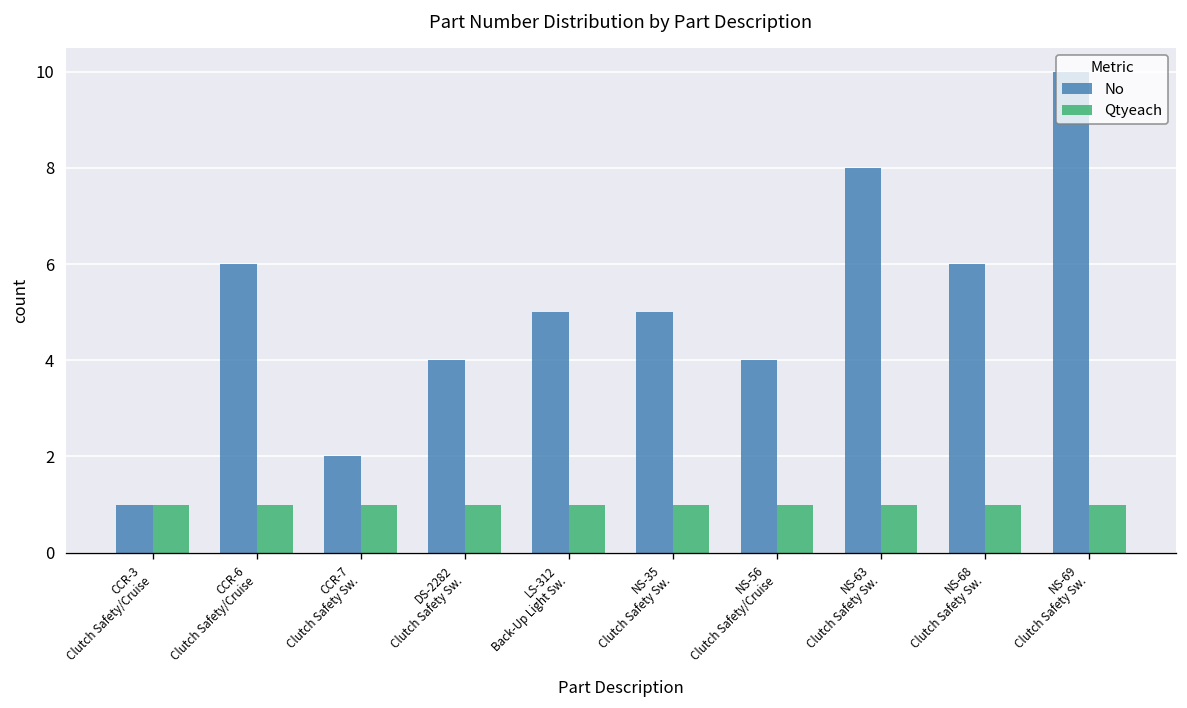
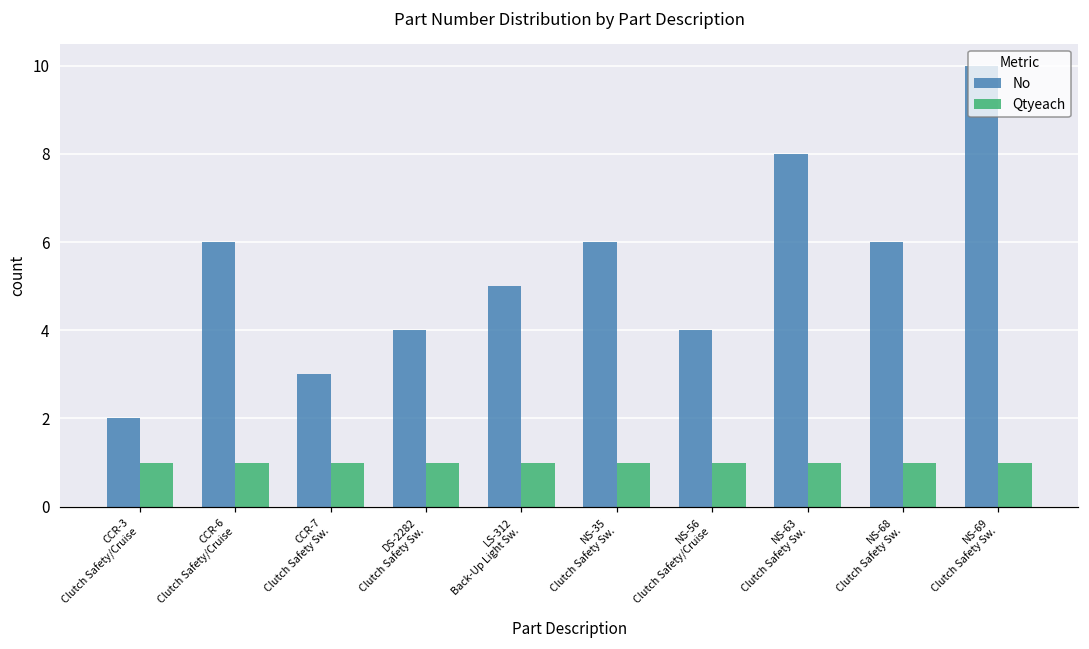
No, CCR-3 Clutch Safety/Cruise: 1 -> 2
No, CCR-7 Clutch Safety Sw.: 2 -> 3
No, NS-35 Clutch Safety Sw.: 5 -> 6
